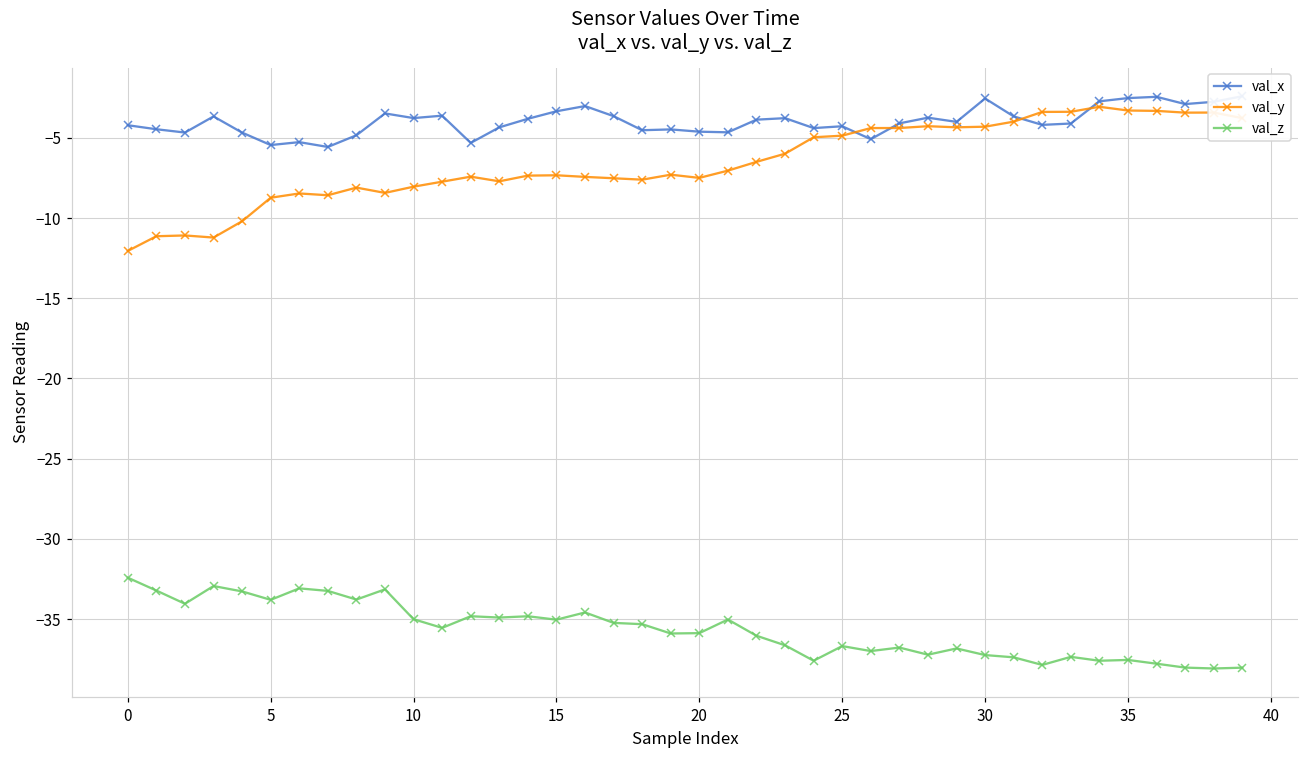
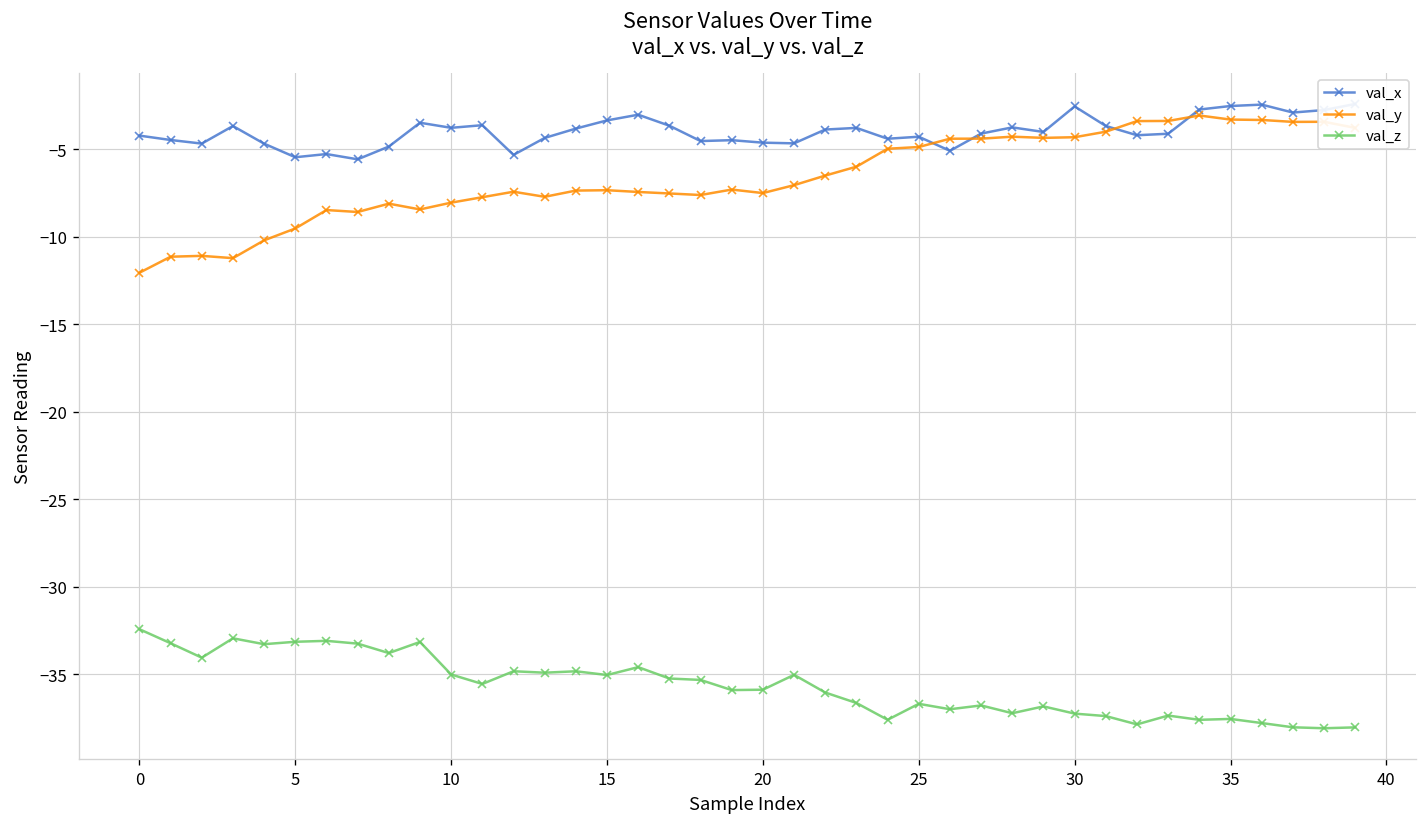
val_y, 5: -8.7 -> -9.5
val_z, 5: -33.8 -> -33.1
